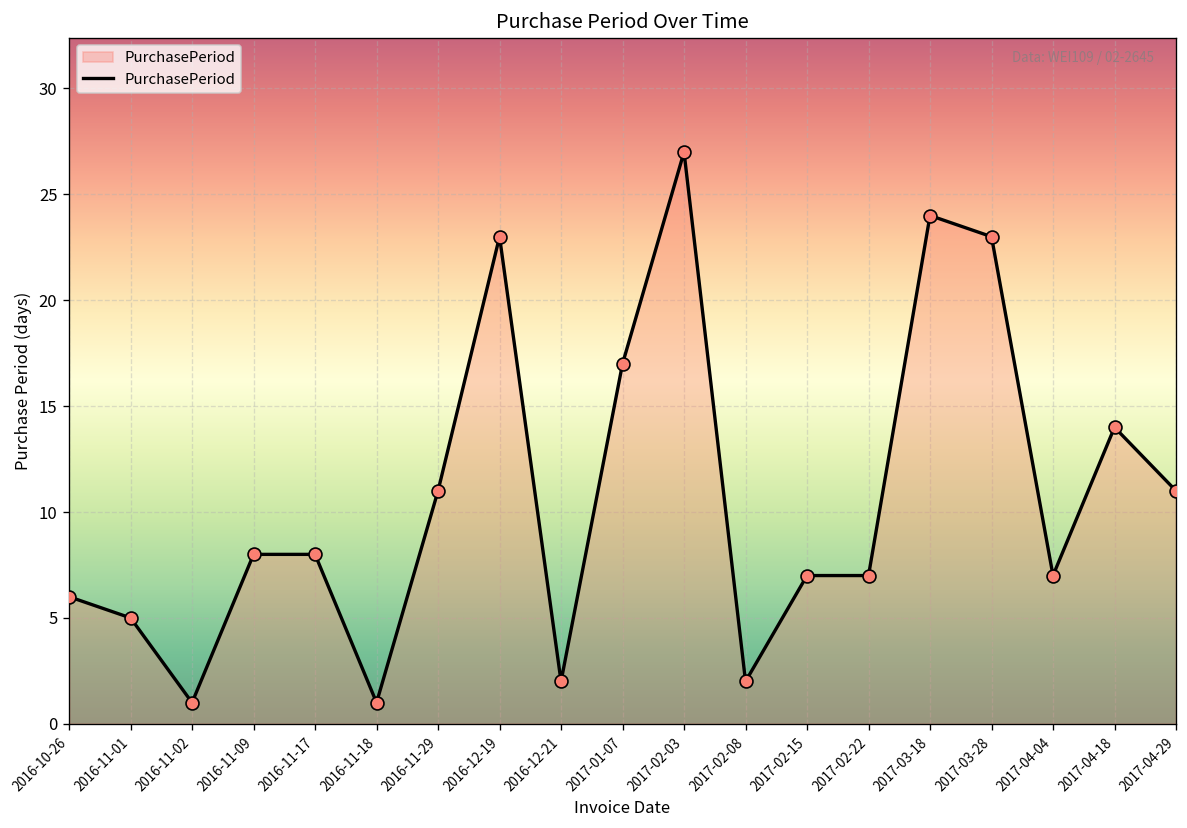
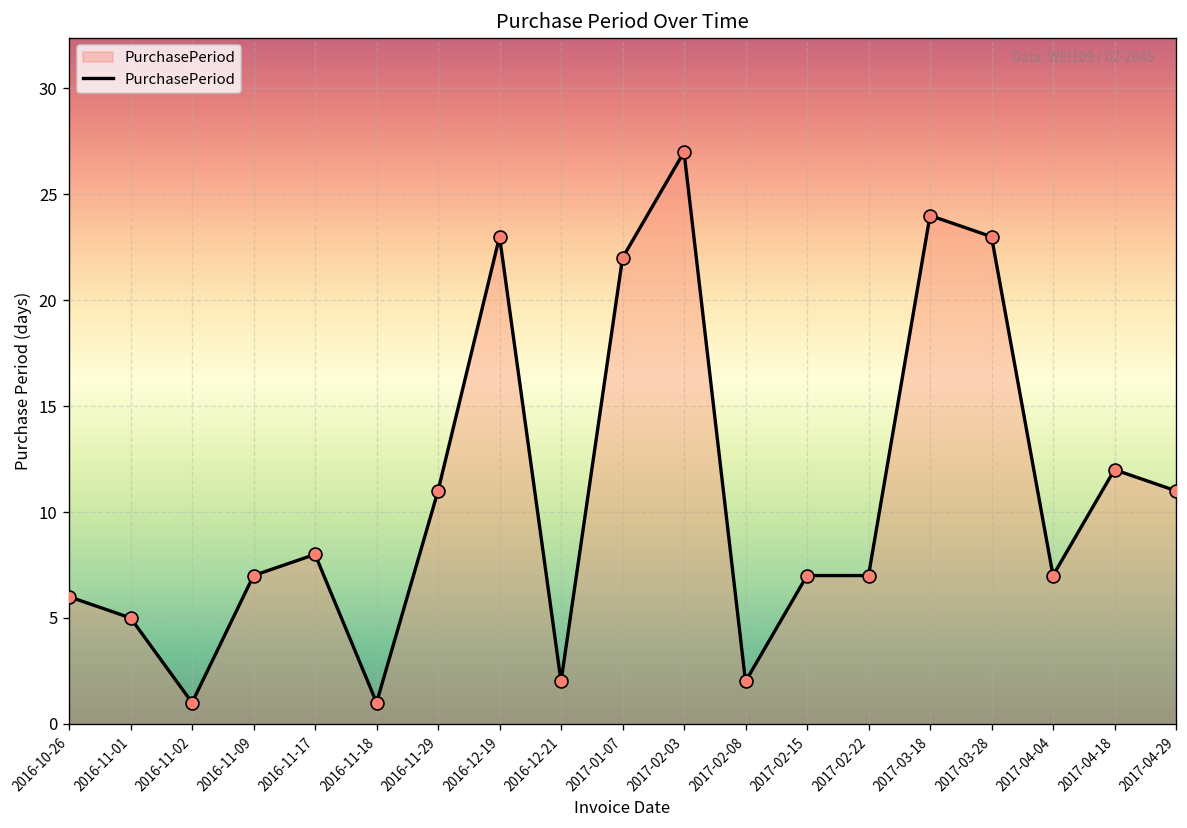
2016-11-09: 8 -> 7
2017-01-07: 17 -> 22
2017-04-18: 14 -> 12
